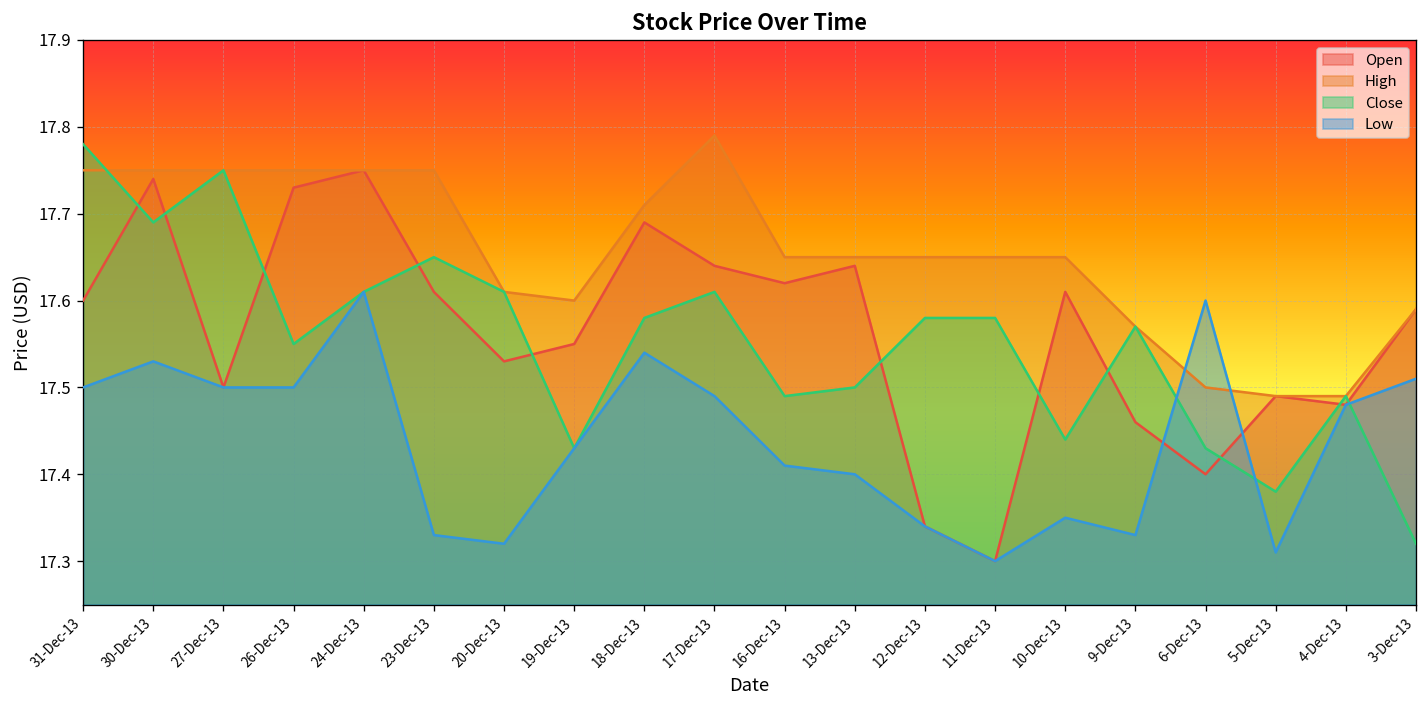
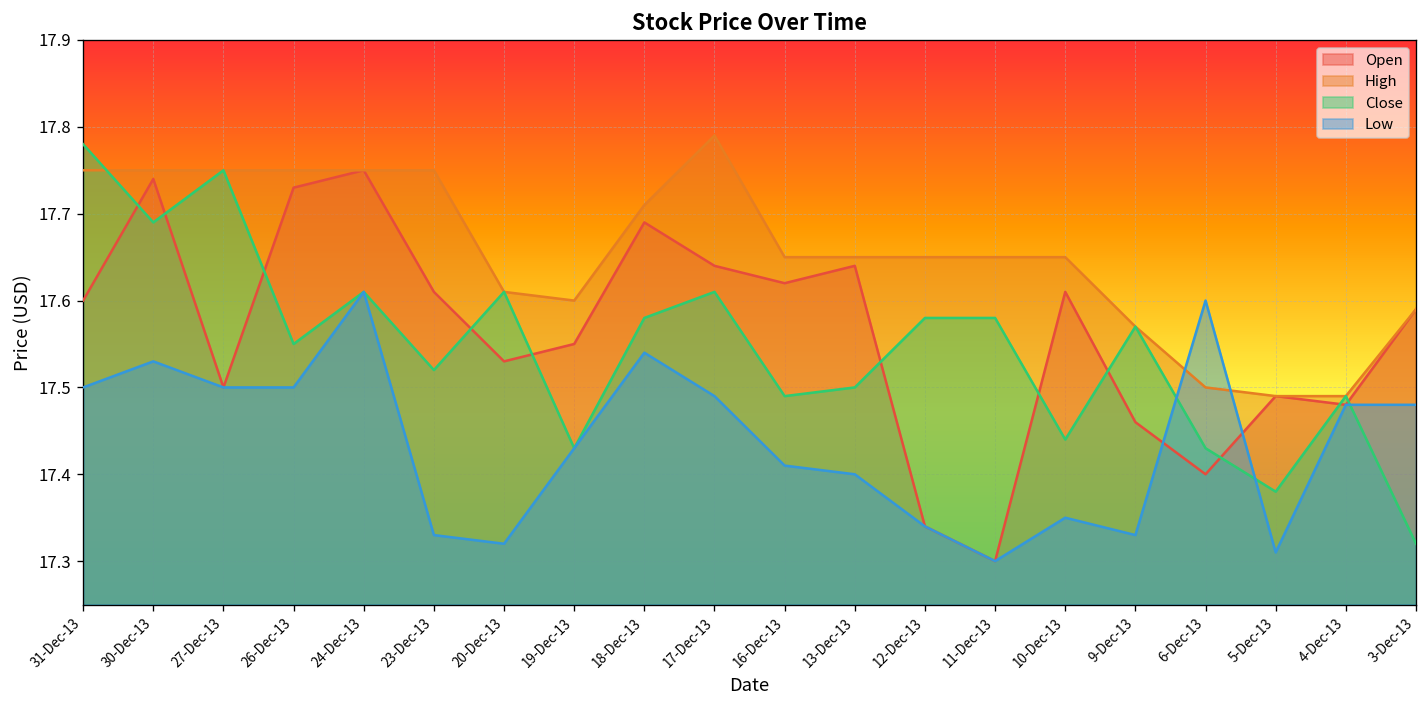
Close, 23-Dec-13: 17.65 -> 17.52
Low, 3-Dec-13: 17.51 -> 17.48
